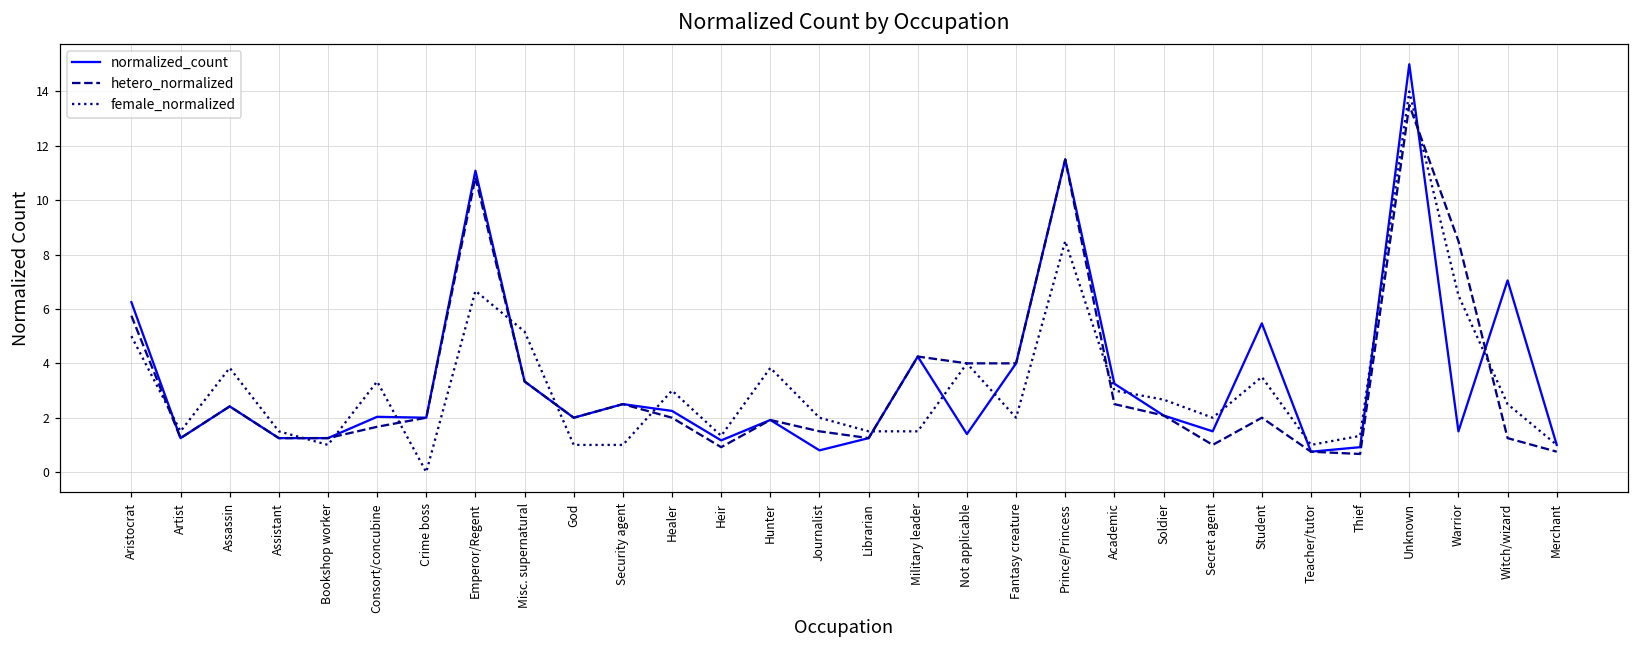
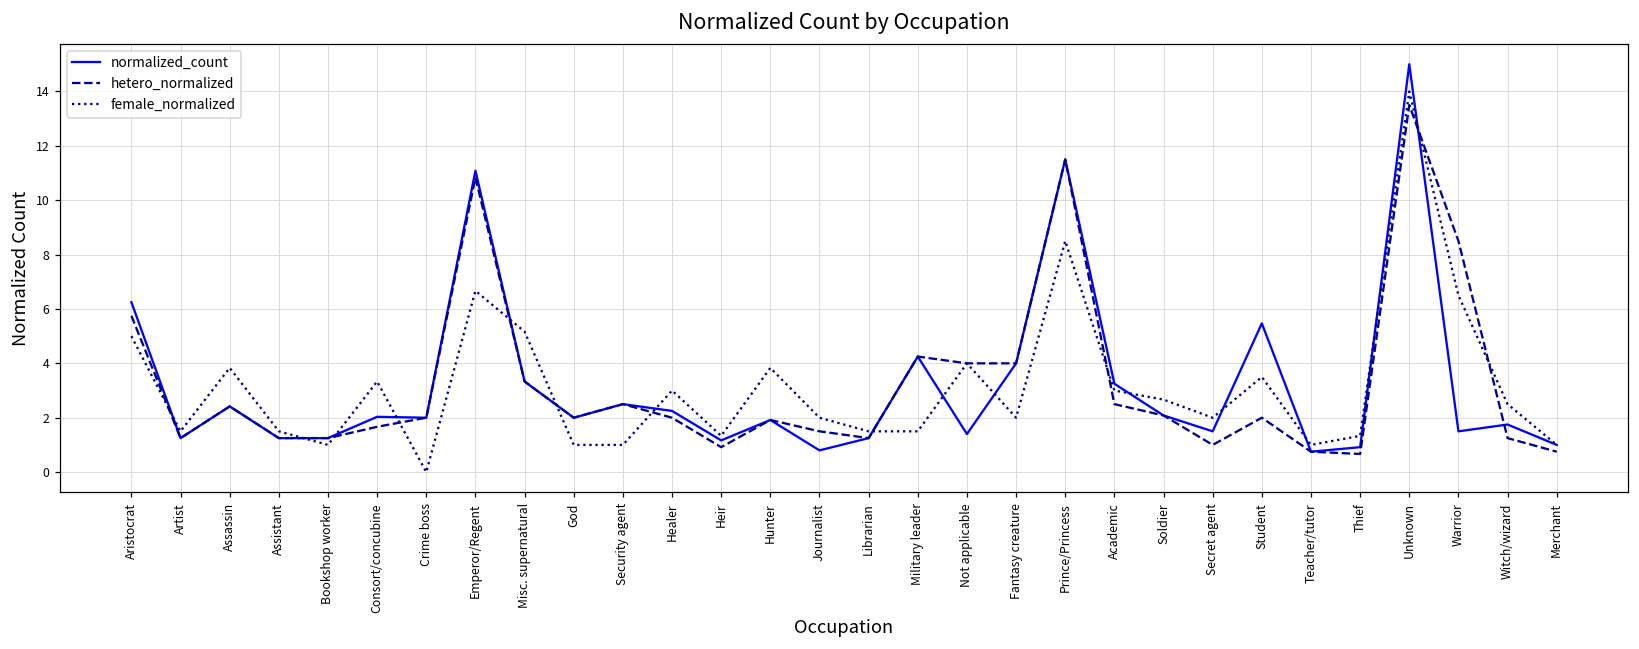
normalized_count, Witch/wizard: 7.1 -> 1.8
